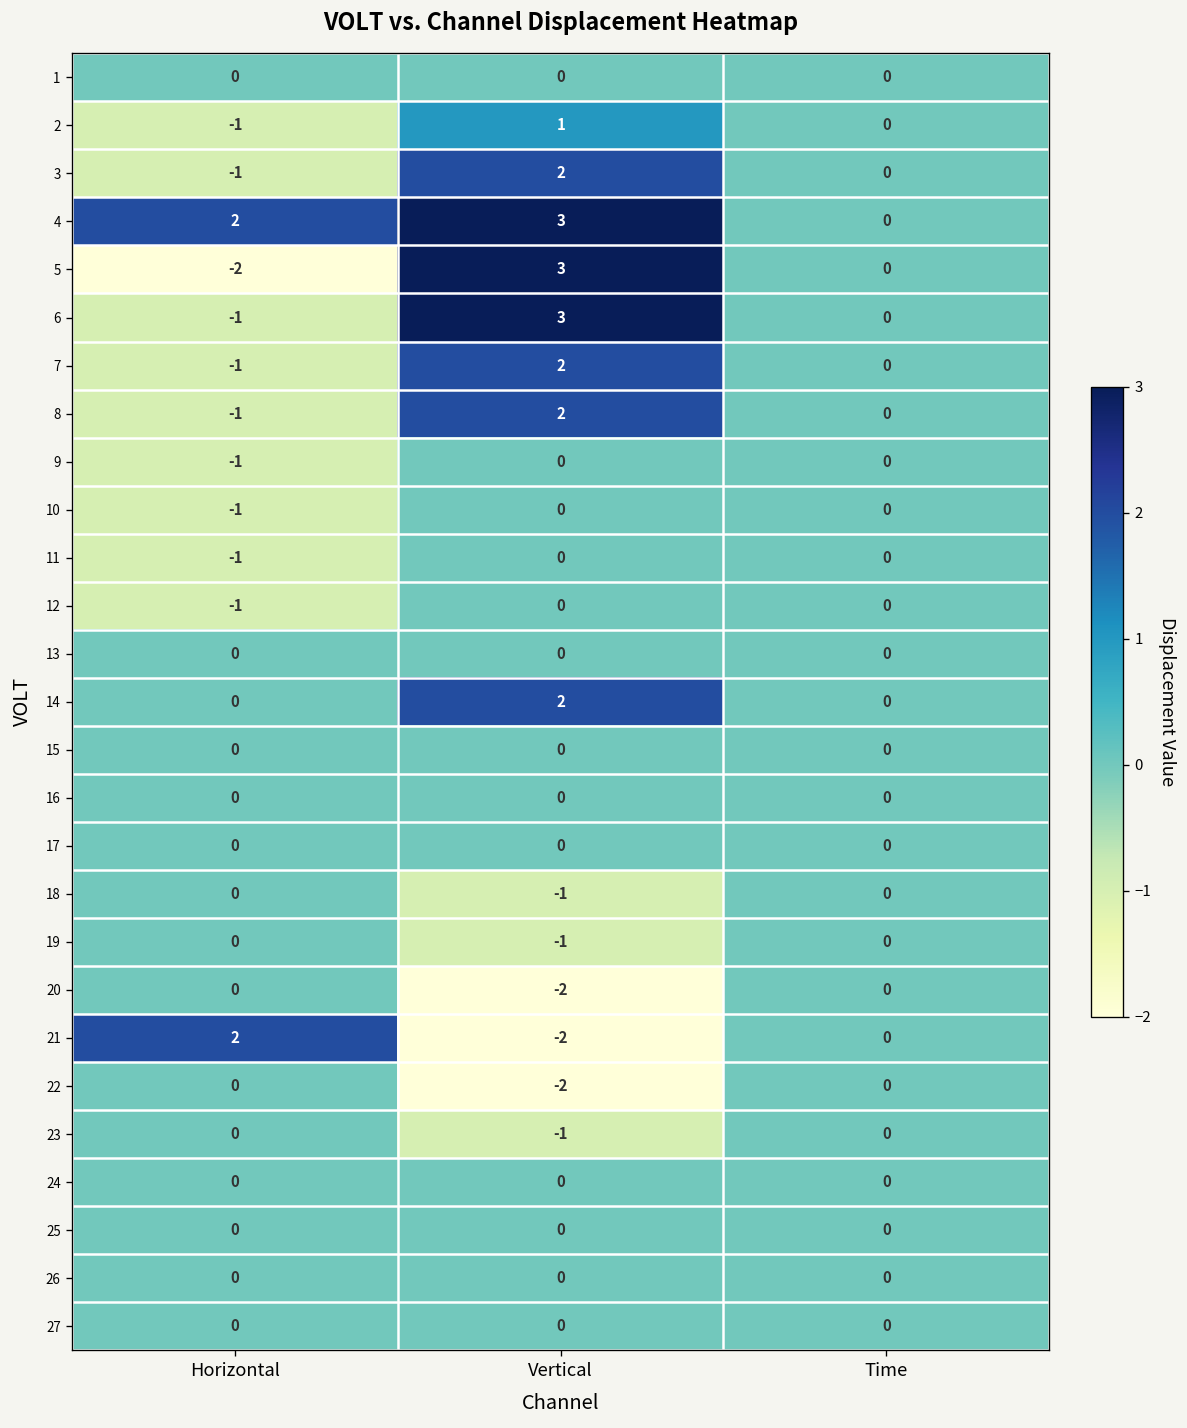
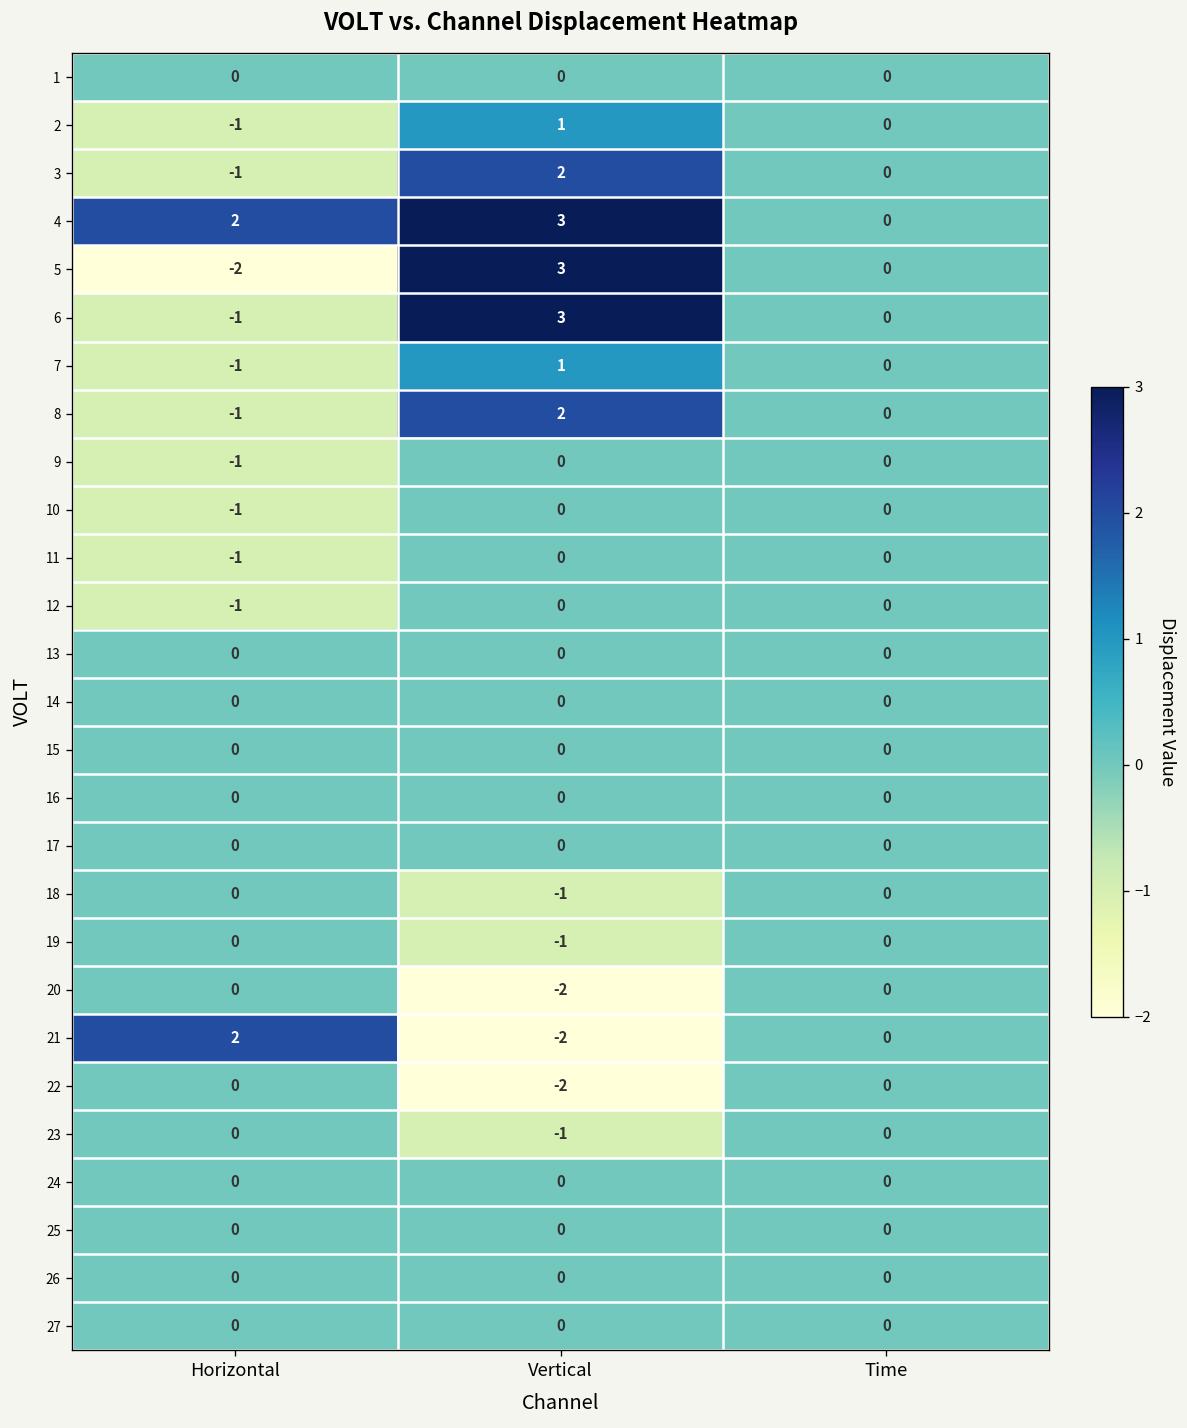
7, Vertical: 2 -> 1
14, Vertical: 2 -> 0
